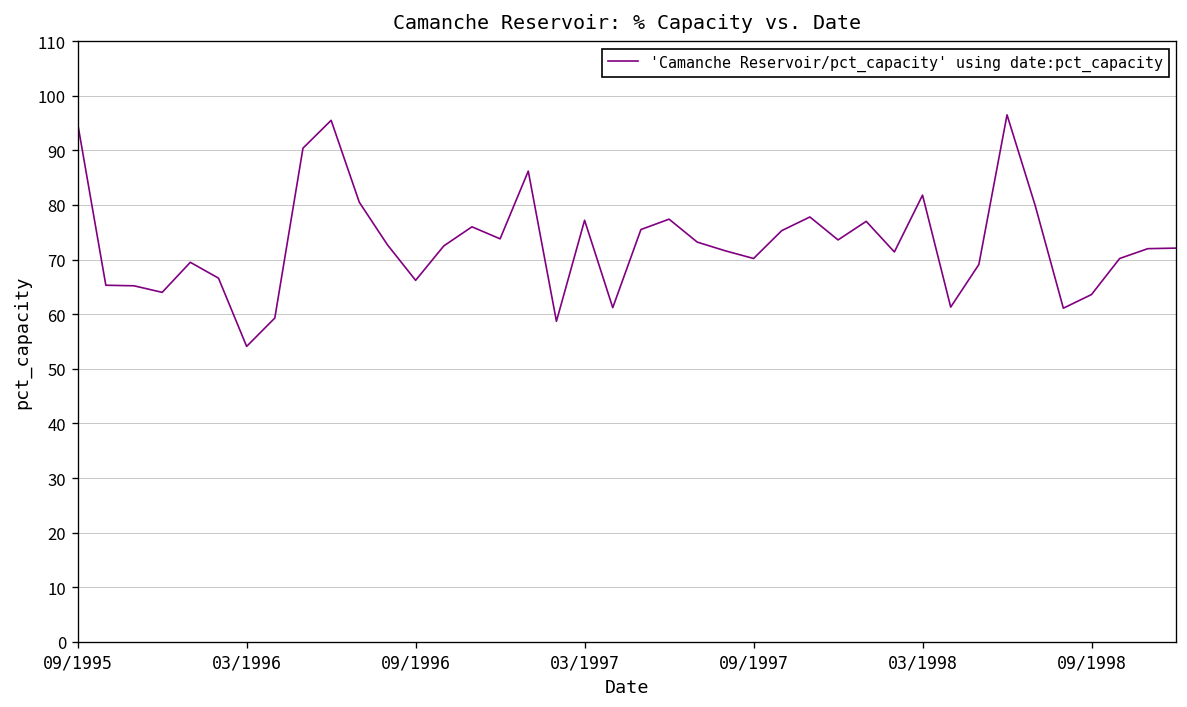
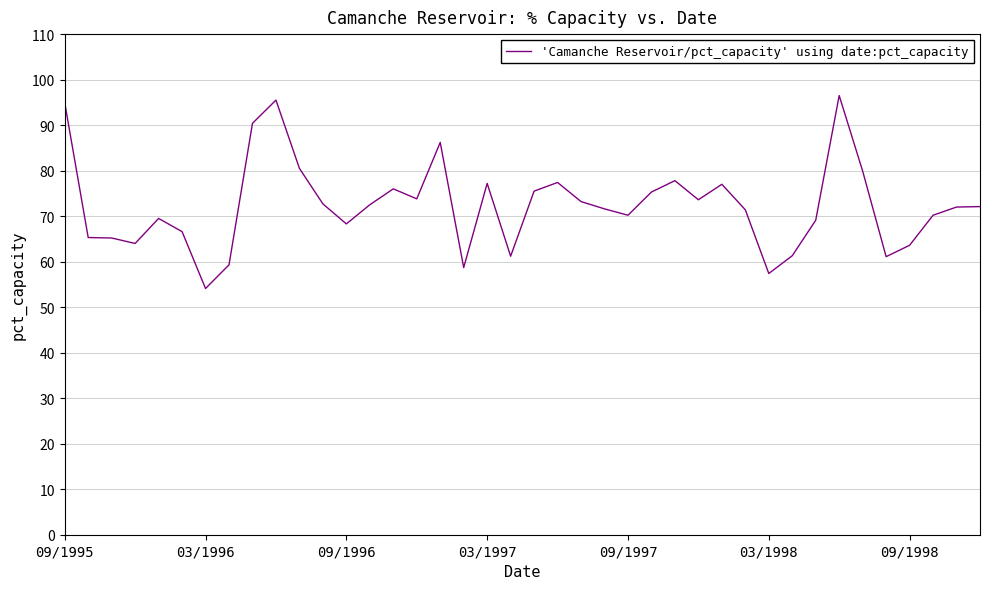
09/1996: 66 -> 68
03/1998: 82 -> 57
